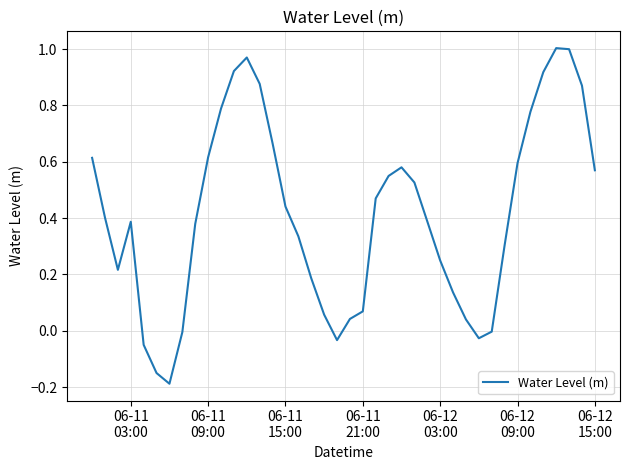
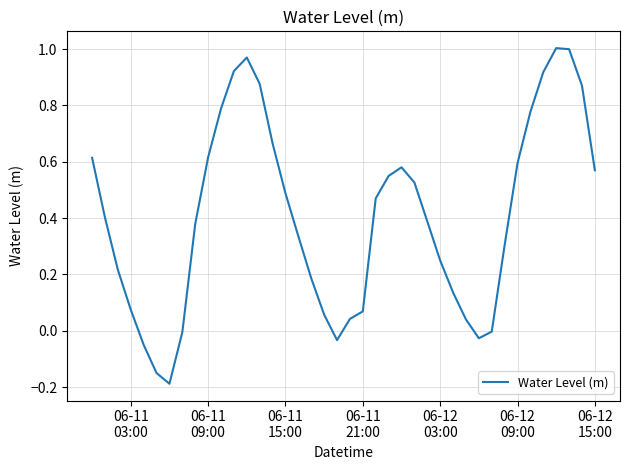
06-11 03:00: 0.39 -> 0.07
06-11 15:00: 0.44 -> 0.49
